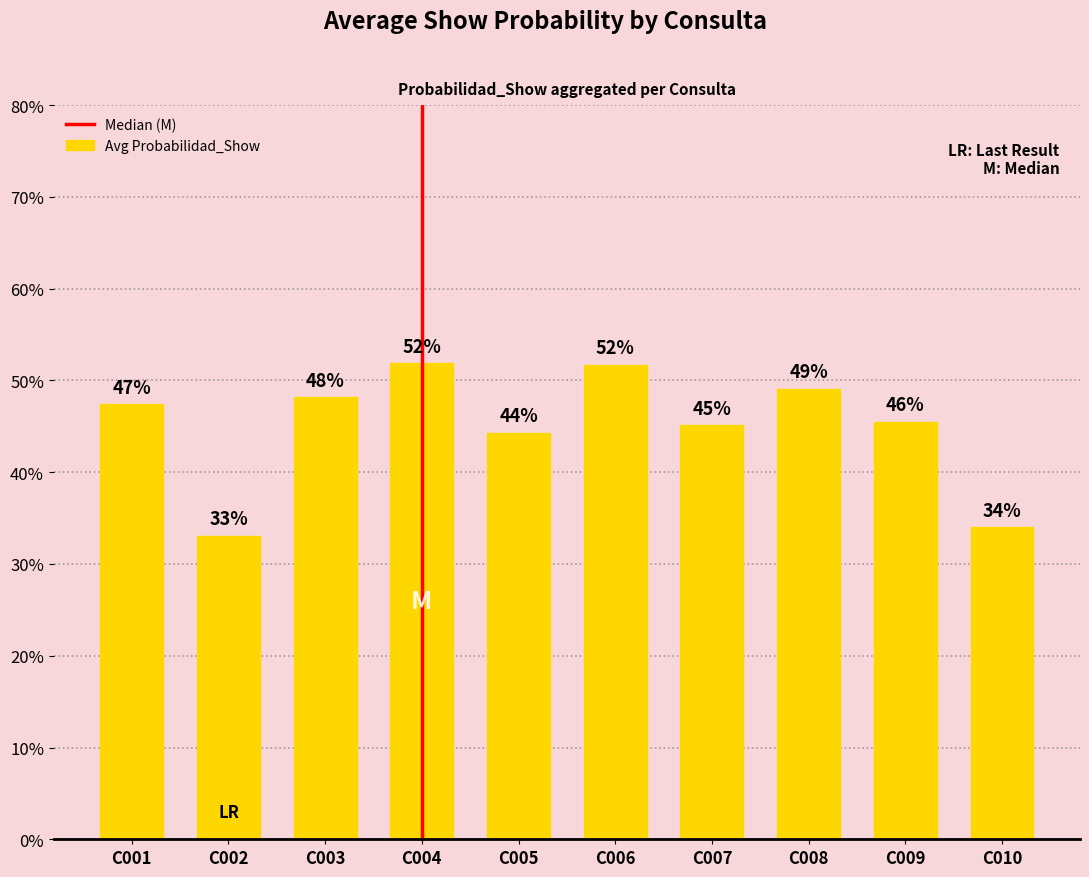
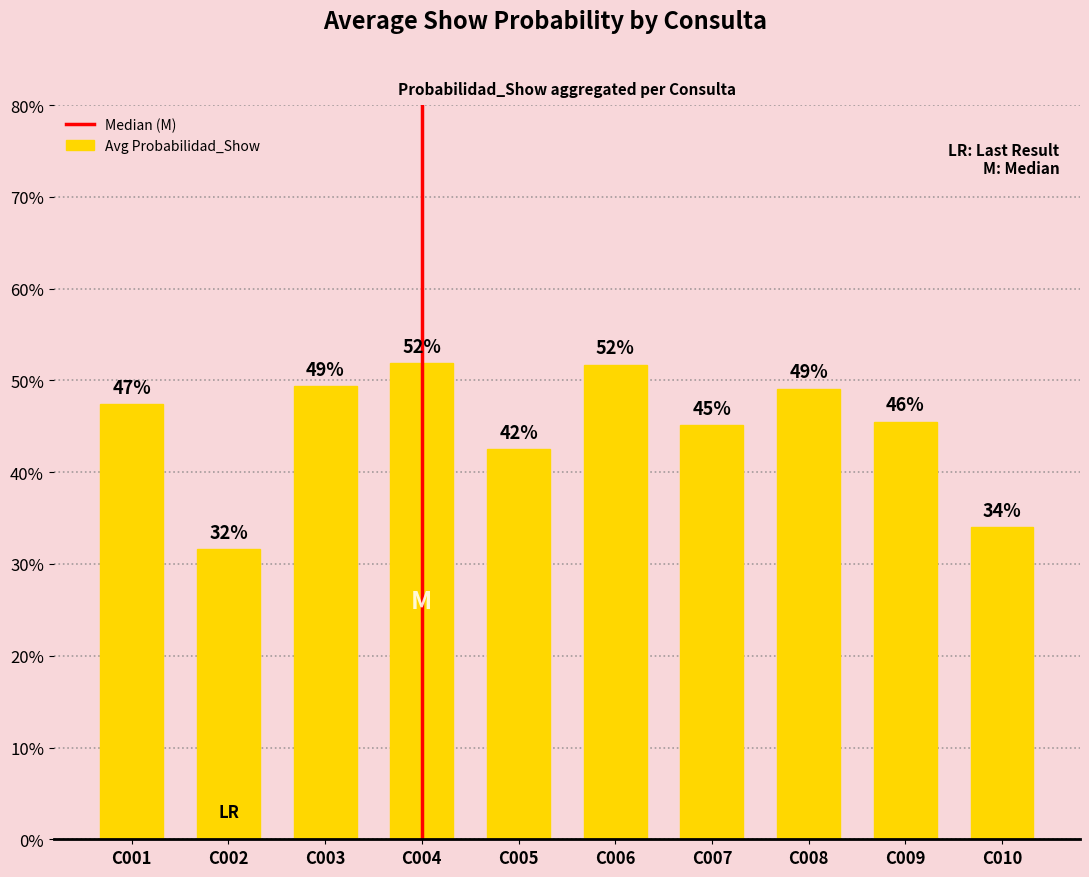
C002: 33% -> 32%
C003: 48% -> 49%
C005: 44% -> 42%
